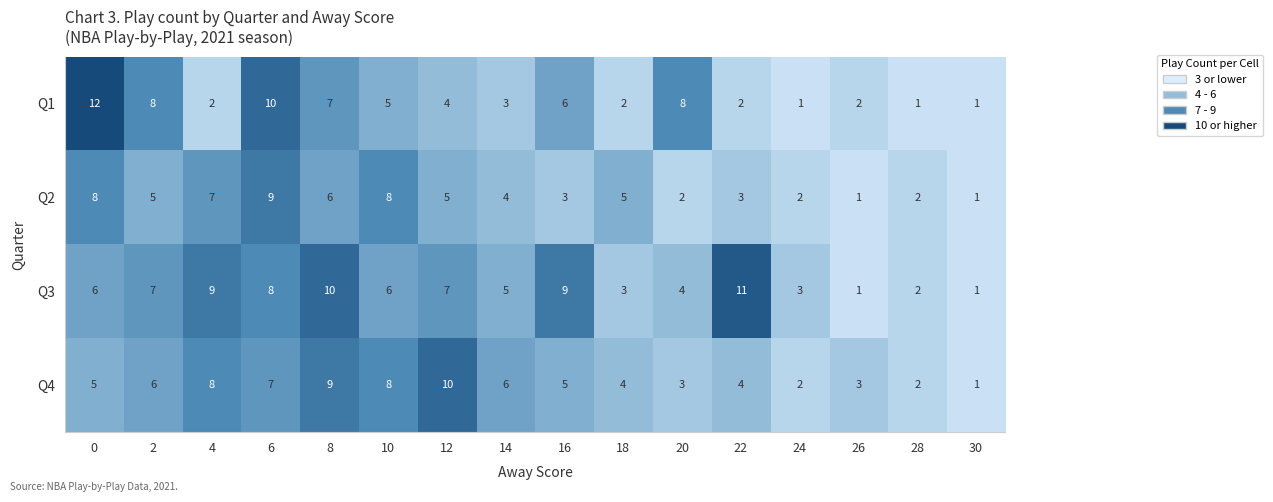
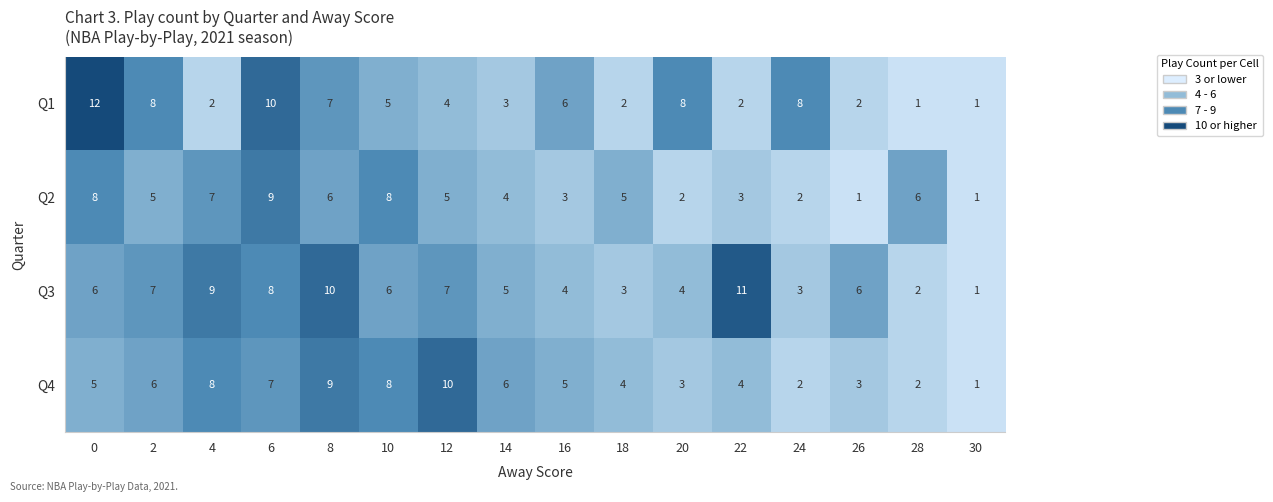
Q1, 24: 1 -> 8
Q2, 28: 2 -> 6
Q3, 16: 9 -> 4
Q3, 26: 1 -> 6
